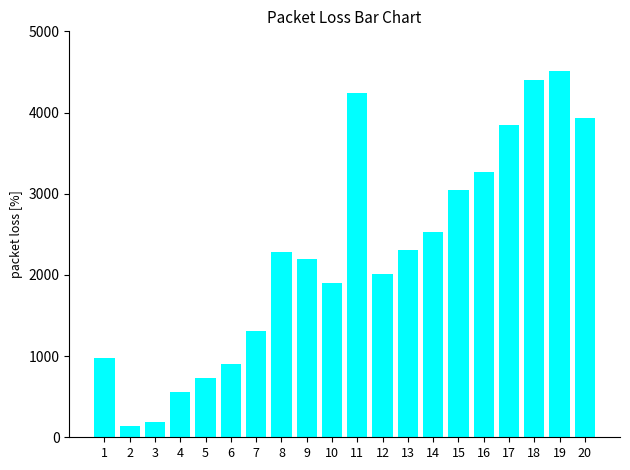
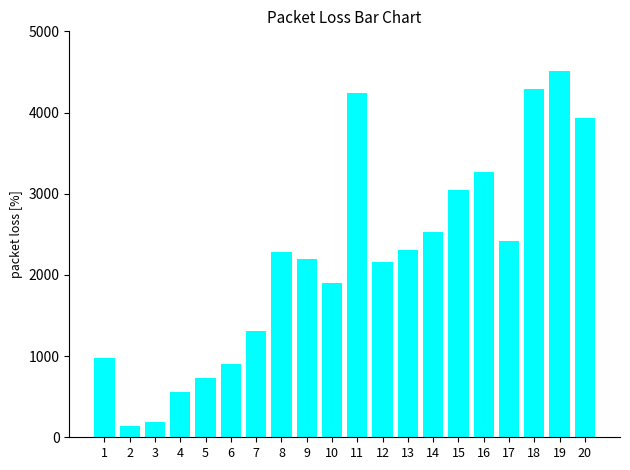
12: 2000 -> 2200
17: 3900 -> 2400
18: 4400 -> 4300
